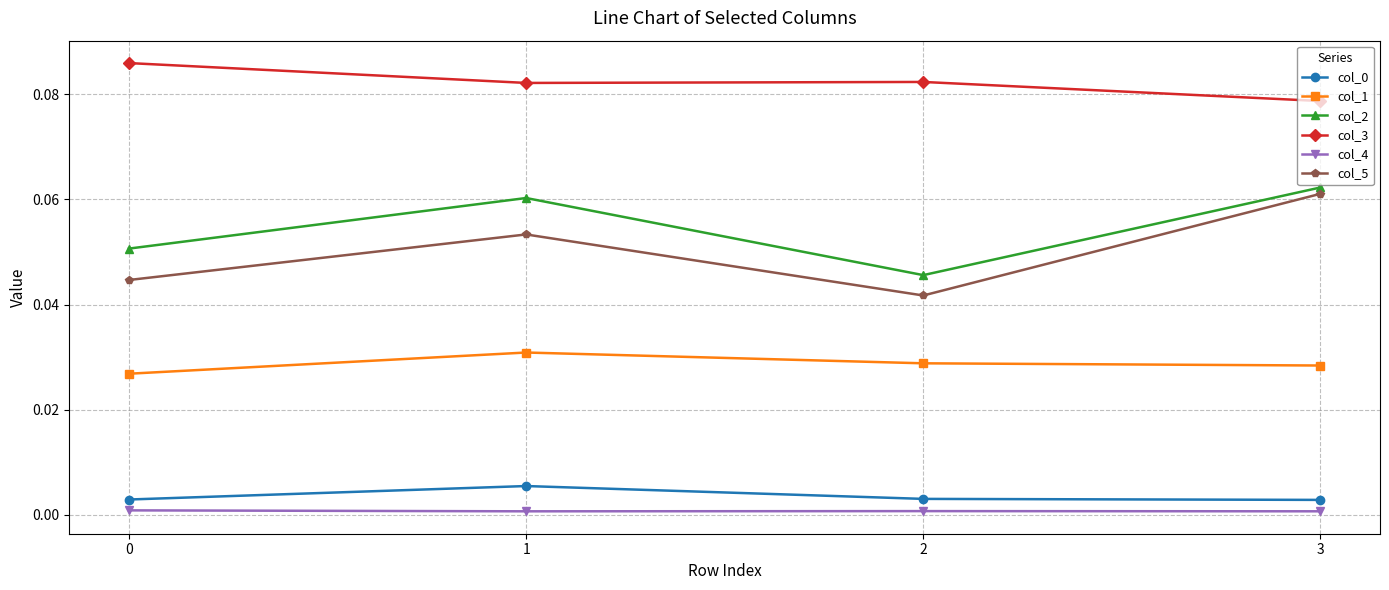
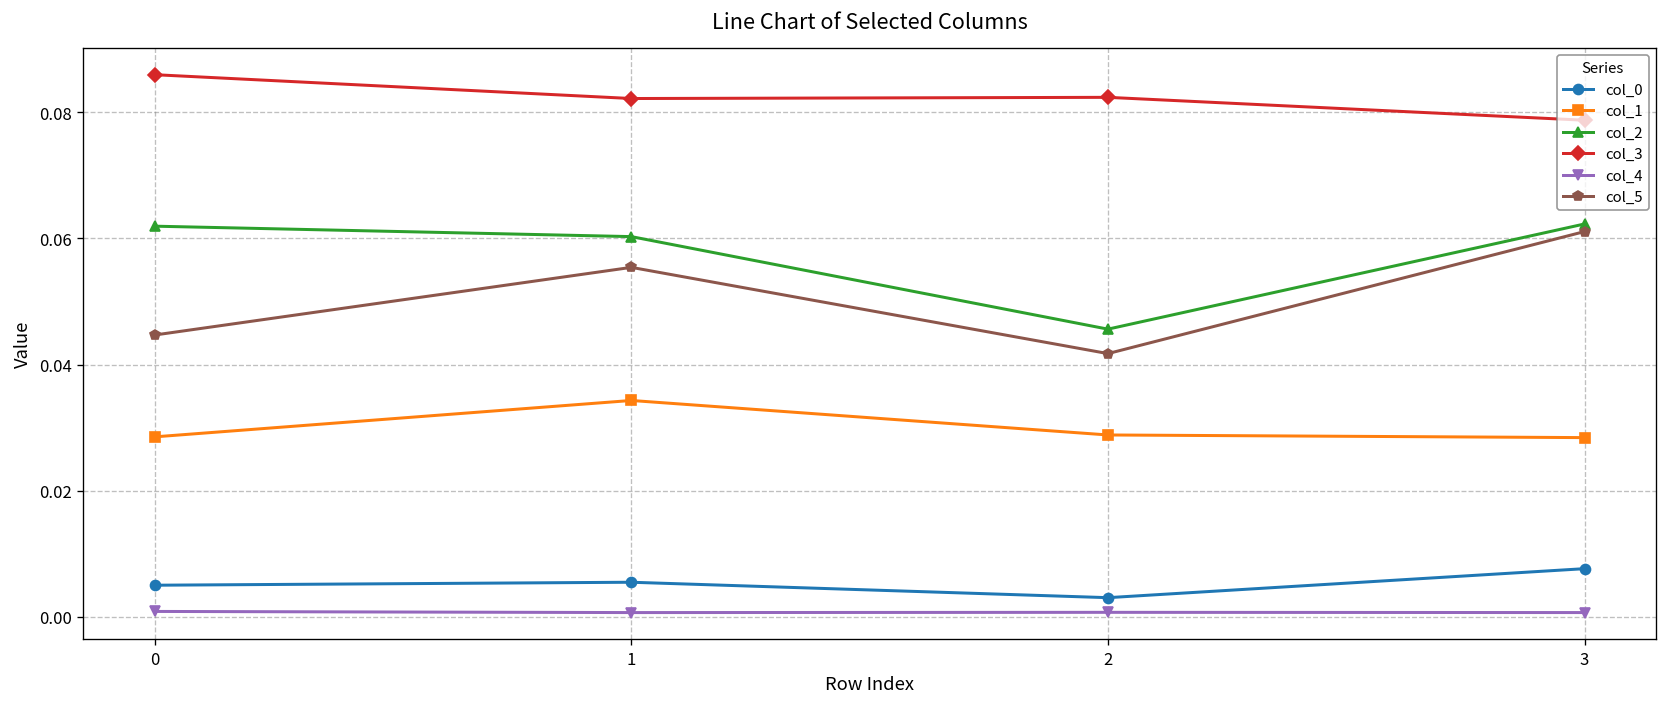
col_0, 0: 0.003 -> 0.005
col_1, 0: 0.027 -> 0.029
col_2, 0: 0.051 -> 0.062
col_1, 1: 0.031 -> 0.034
col_5, 1: 0.053 -> 0.055
col_0, 3: 0.003 -> 0.008
